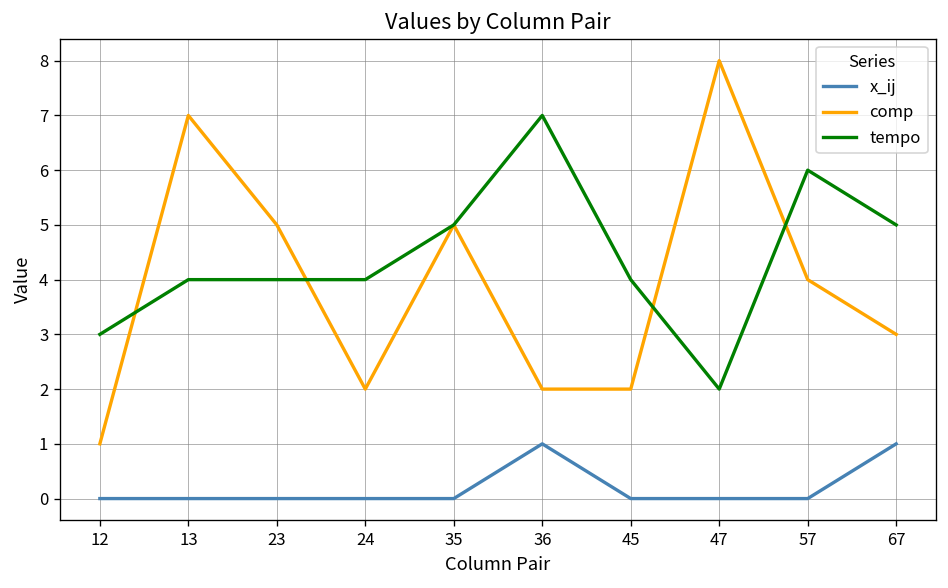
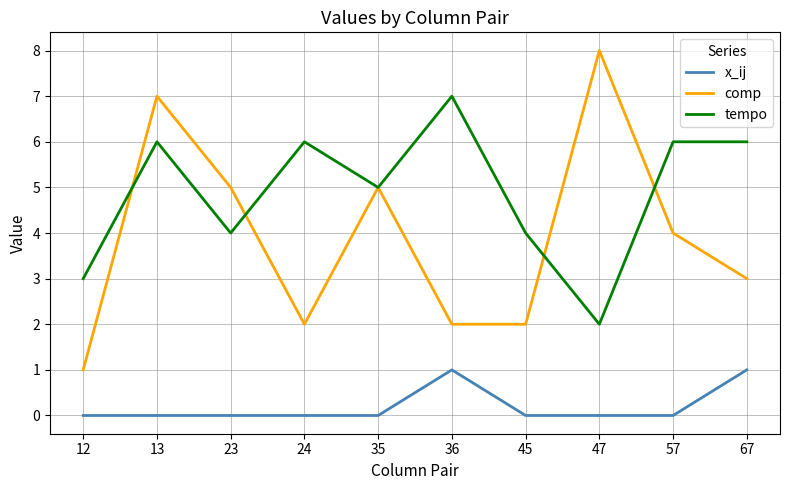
tempo, 13: 4 -> 6
tempo, 24: 4 -> 6
tempo, 67: 5 -> 6
